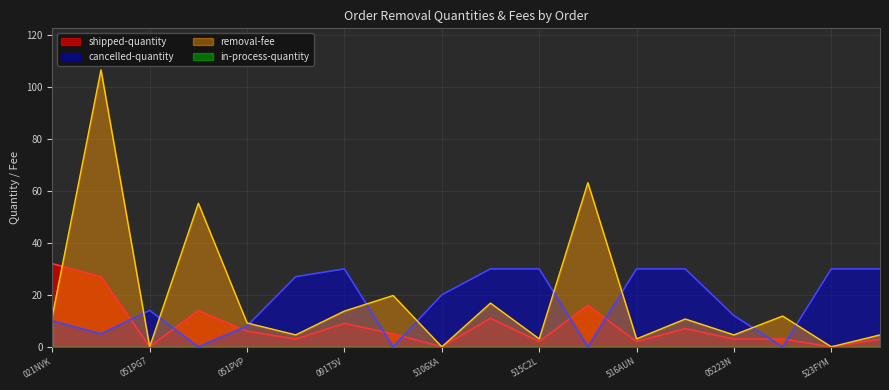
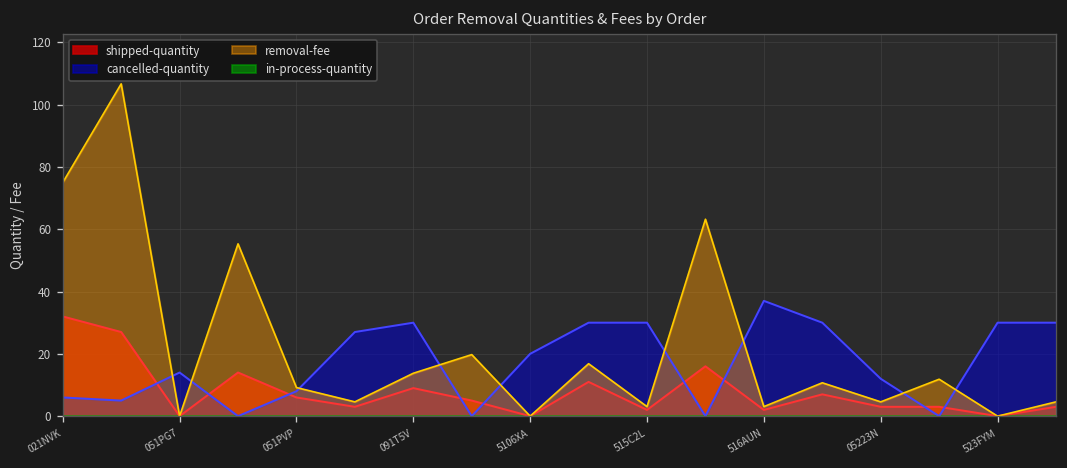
cancelled-quantity, 021NVK: 10 -> 6
removal-fee, 021NVK: 12 -> 75
cancelled-quantity, 516AUN: 30 -> 37
